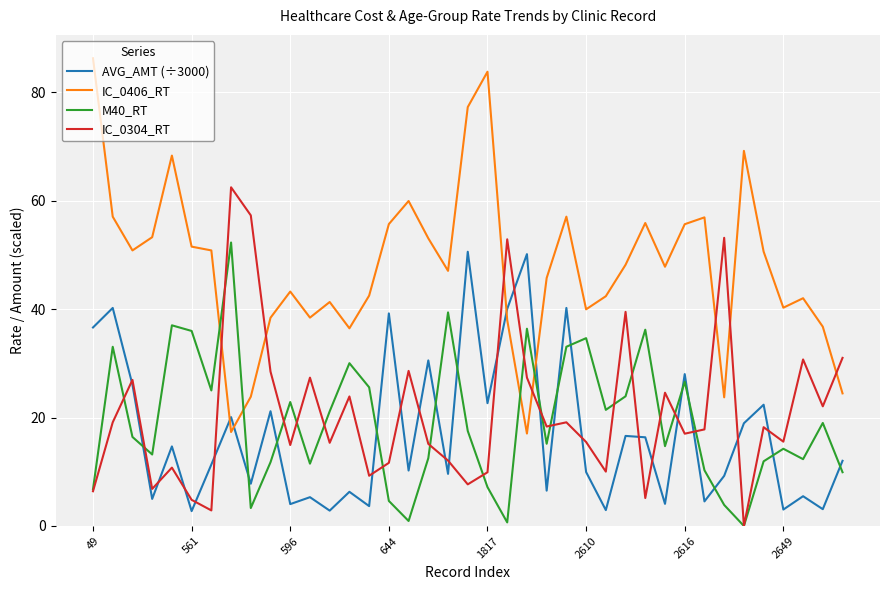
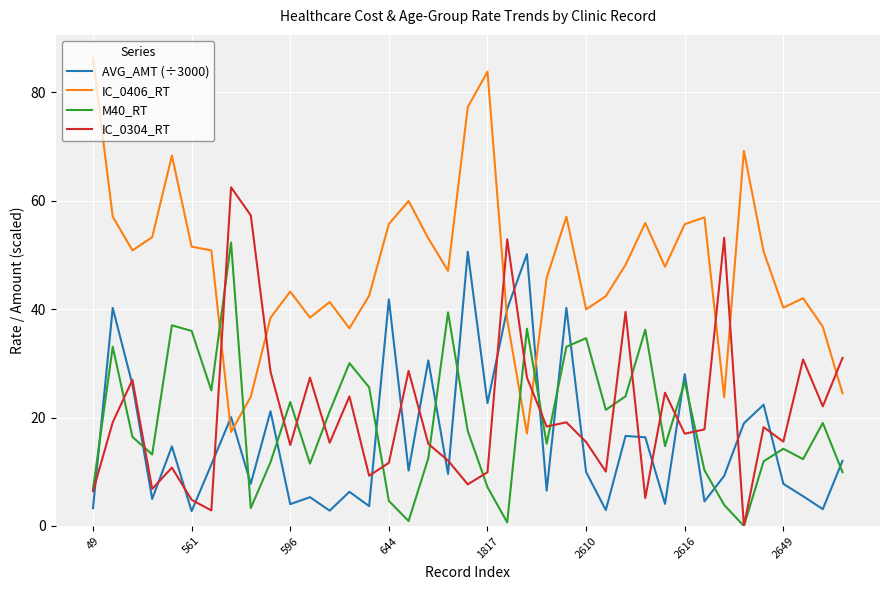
AVG_AMT (÷3000), 49: 37 -> 3
AVG_AMT (÷3000), 644: 39 -> 42
AVG_AMT (÷3000), 2649: 3 -> 8
